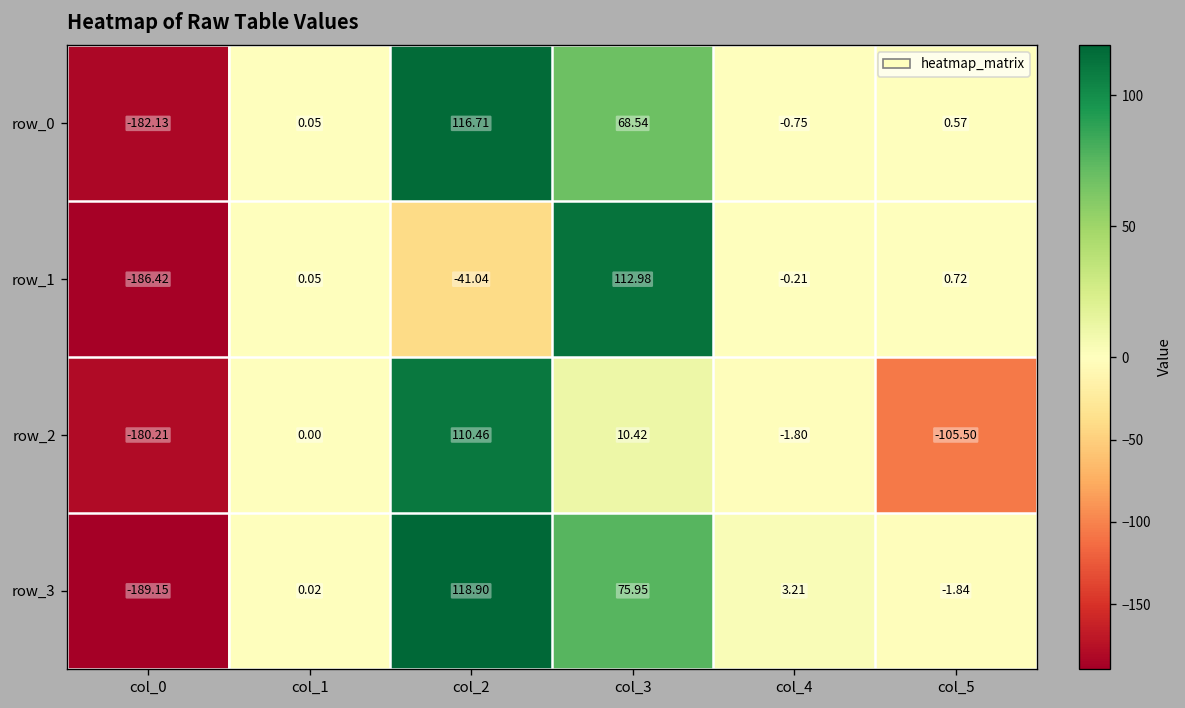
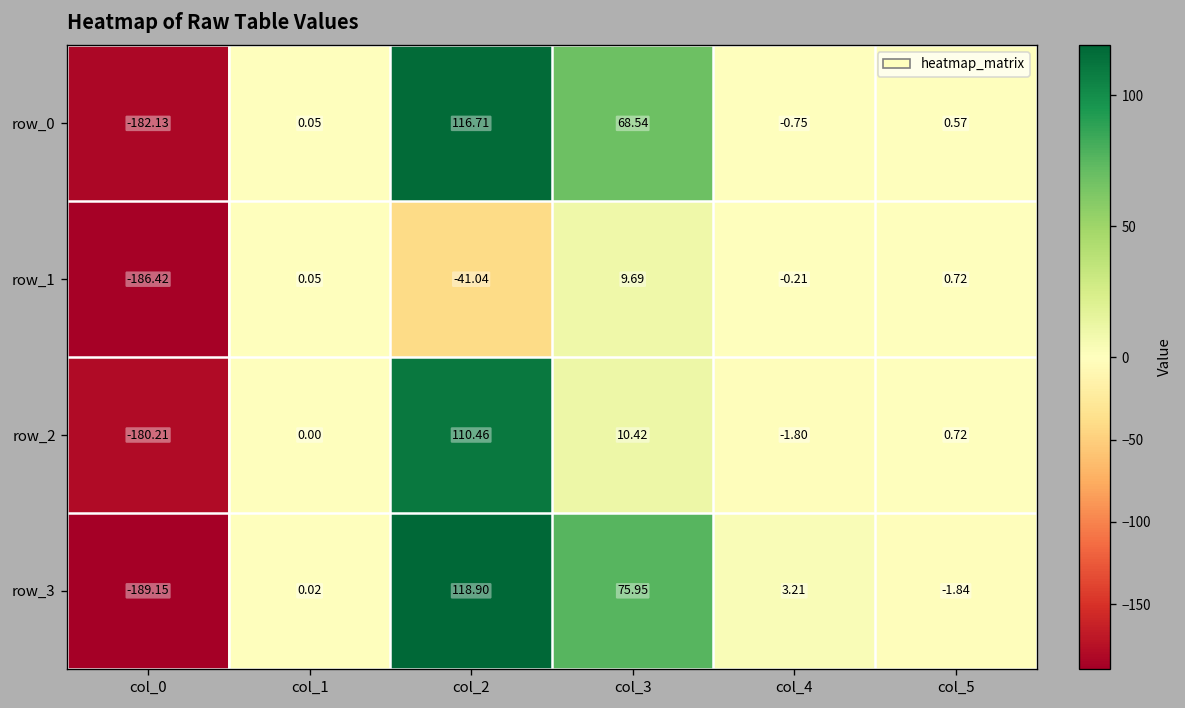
row_1, col_3: 112.98 -> 9.69
row_2, col_5: -105.50 -> 0.72
